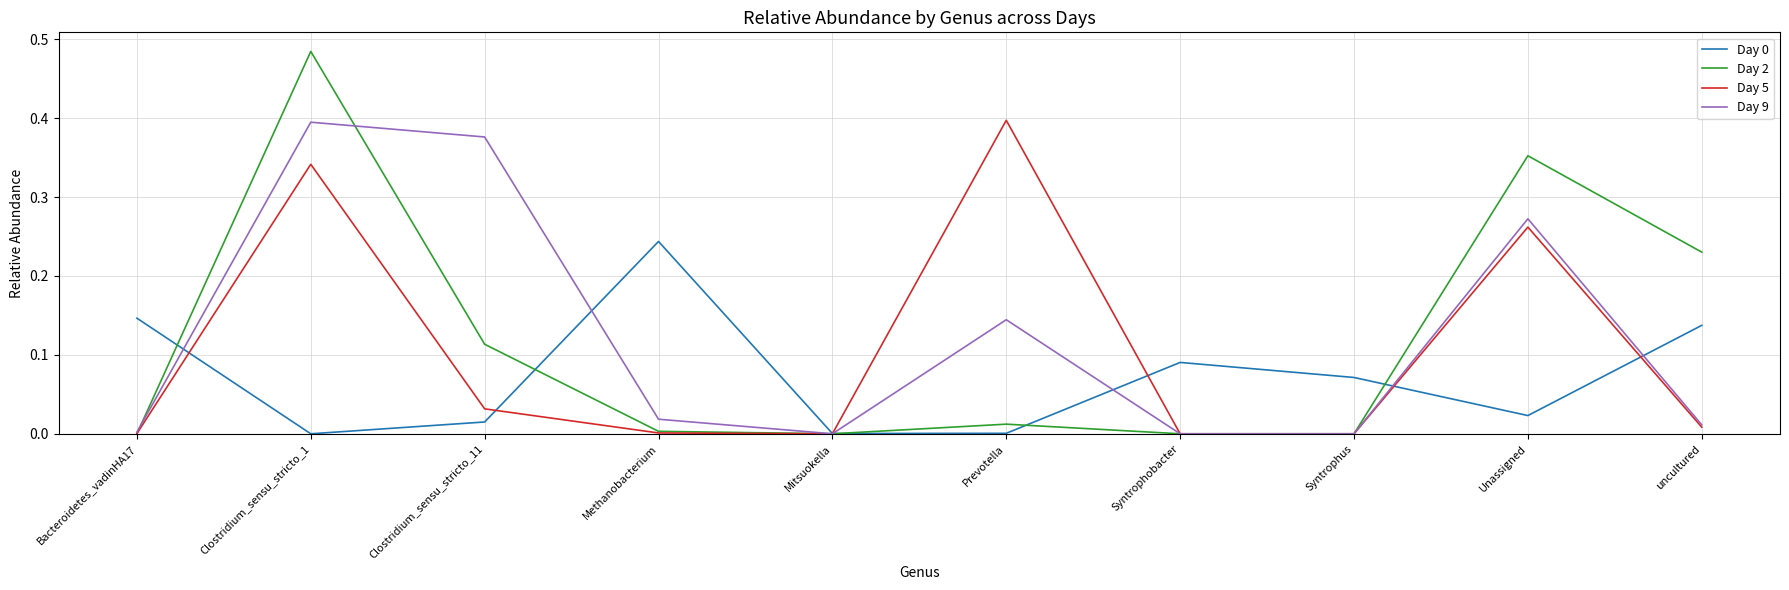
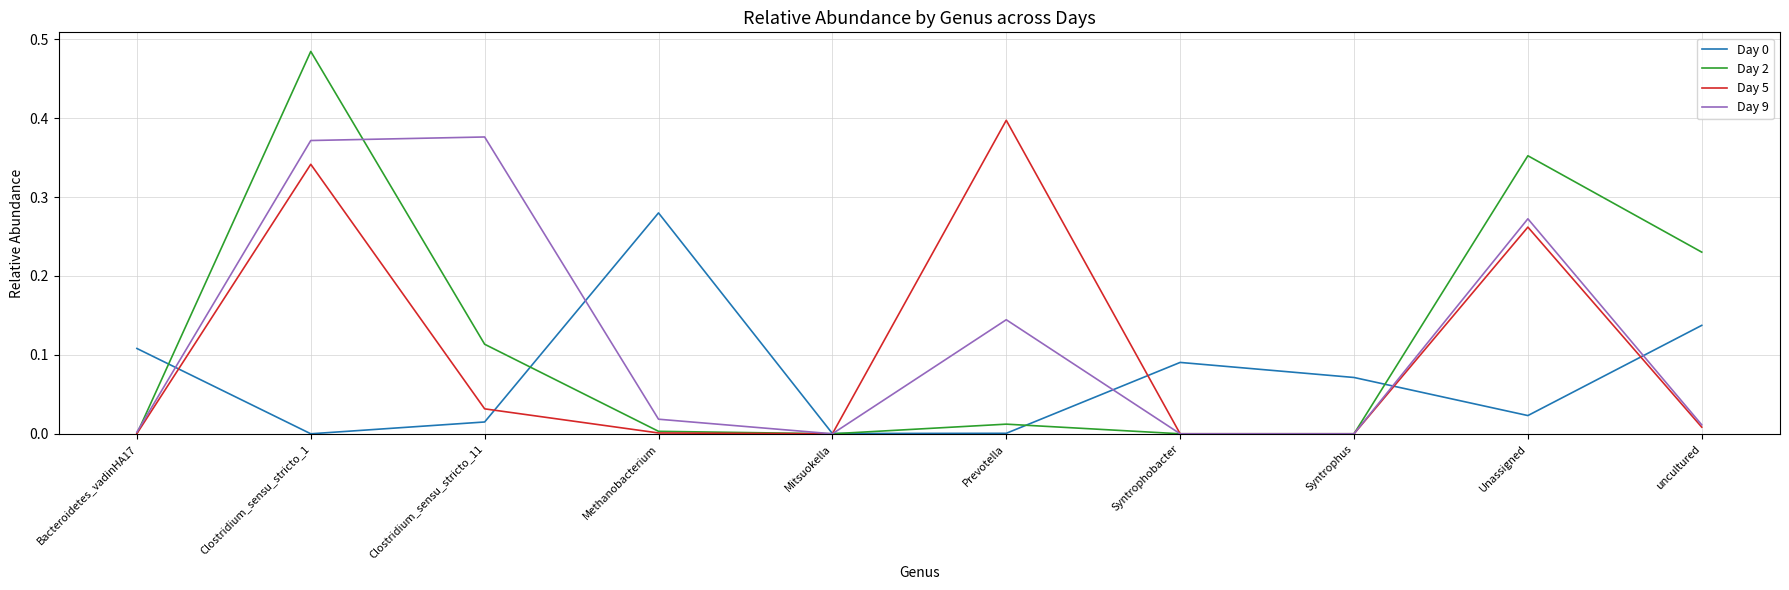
Day 0, Bacteroidetes_vadinHA17: 0.15 -> 0.11
Day 9, Clostridium_sensu_stricto_1: 0.39 -> 0.37
Day 0, Methanobacterium: 0.24 -> 0.28
